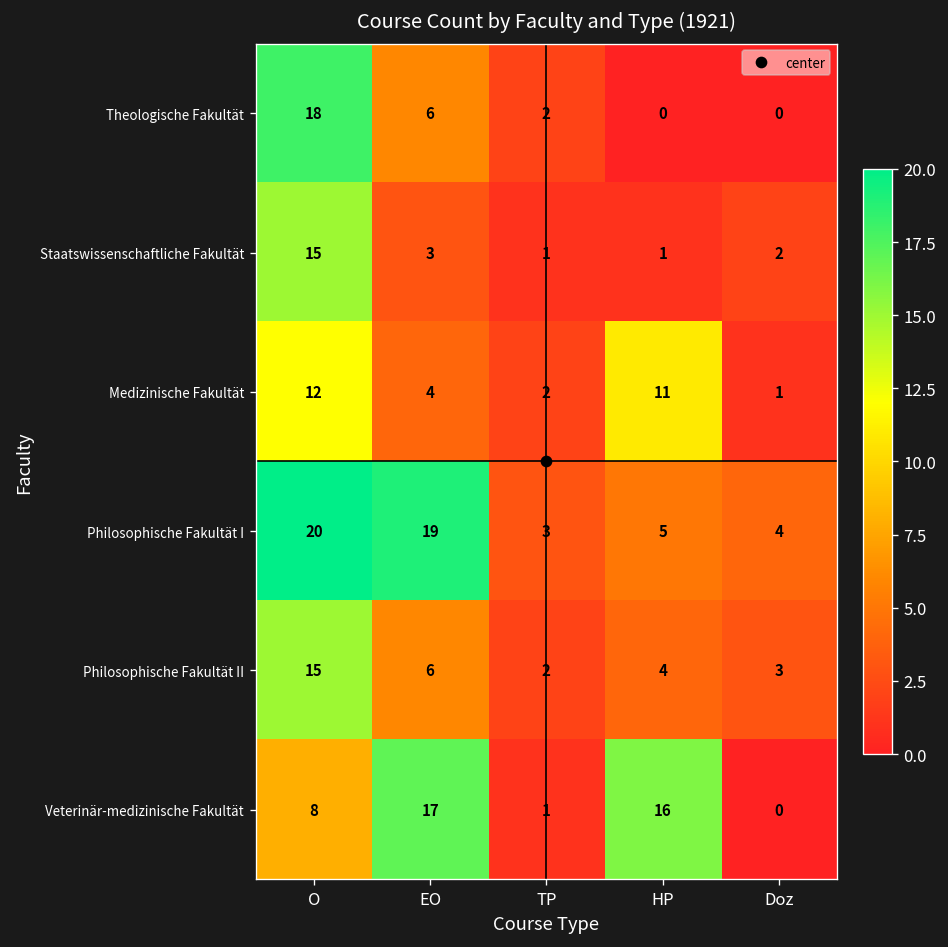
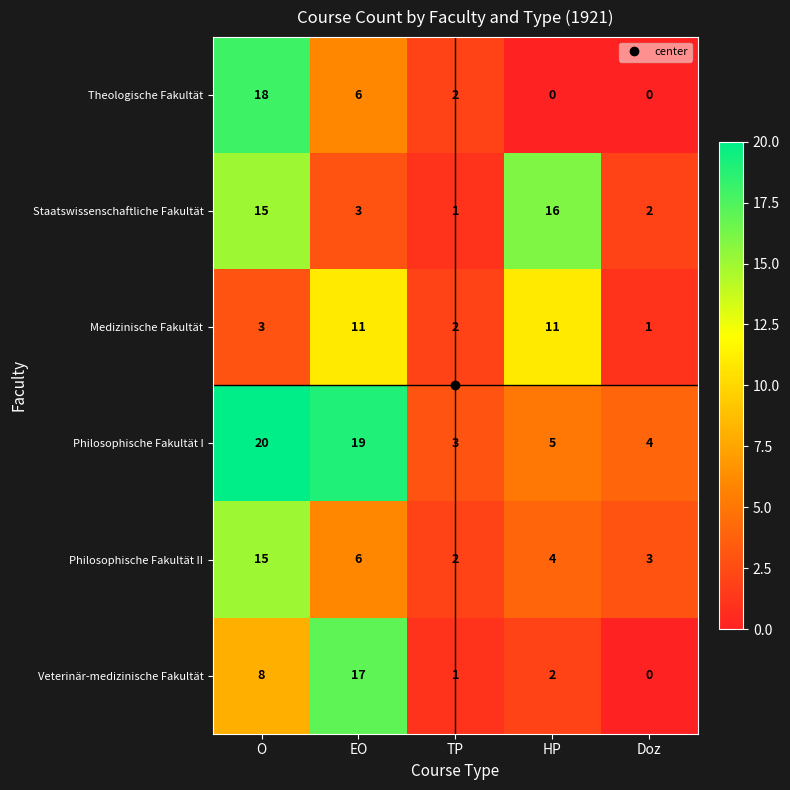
Staatswissenschaftliche Fakultät, HP: 1 -> 16
Medizinische Fakultät, O: 12 -> 3
Medizinische Fakultät, EO: 4 -> 11
Veterinär-medizinische Fakultät, HP: 16 -> 2
